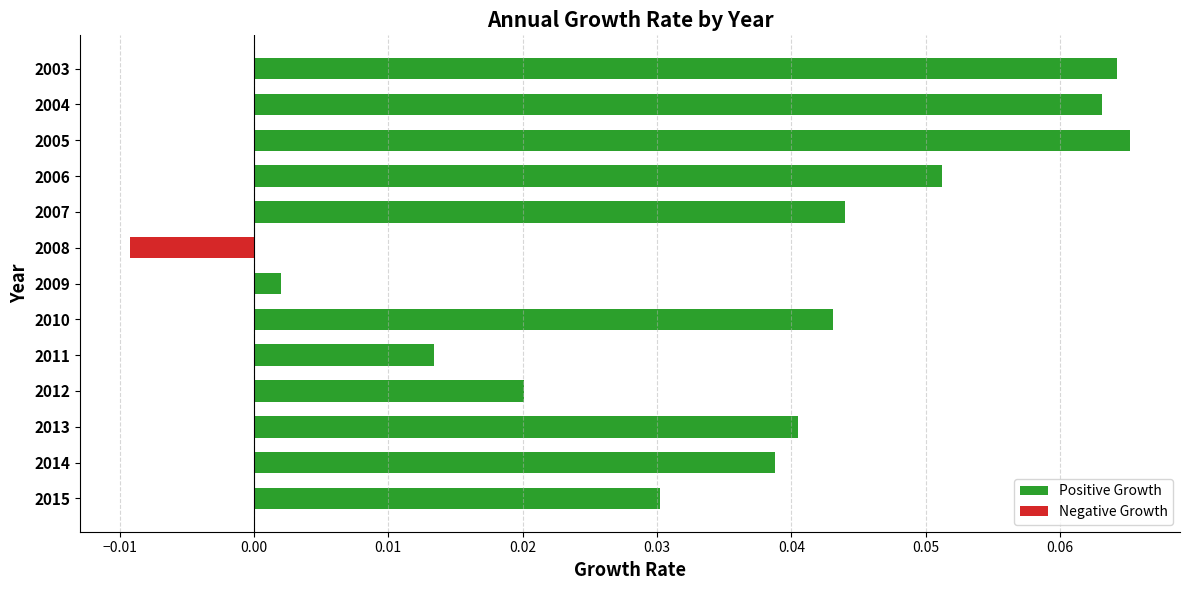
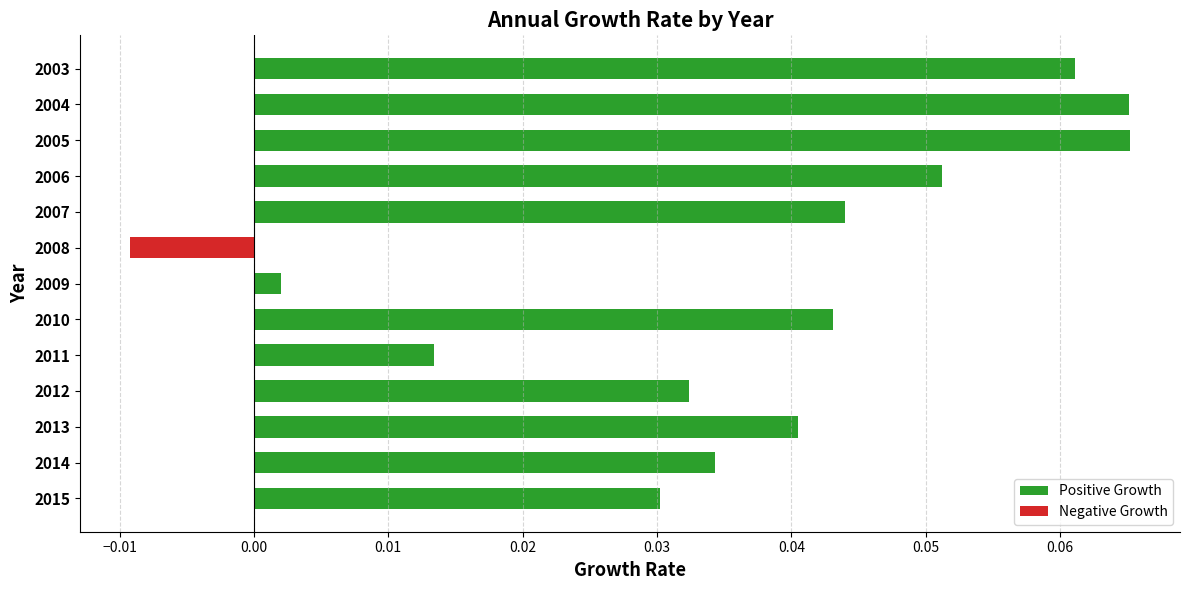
Positive Growth, 2003: 0.0642 -> 0.0611
Positive Growth, 2004: 0.0631 -> 0.0651
Positive Growth, 2012: 0.0201 -> 0.0324
Positive Growth, 2014: 0.0388 -> 0.0343
